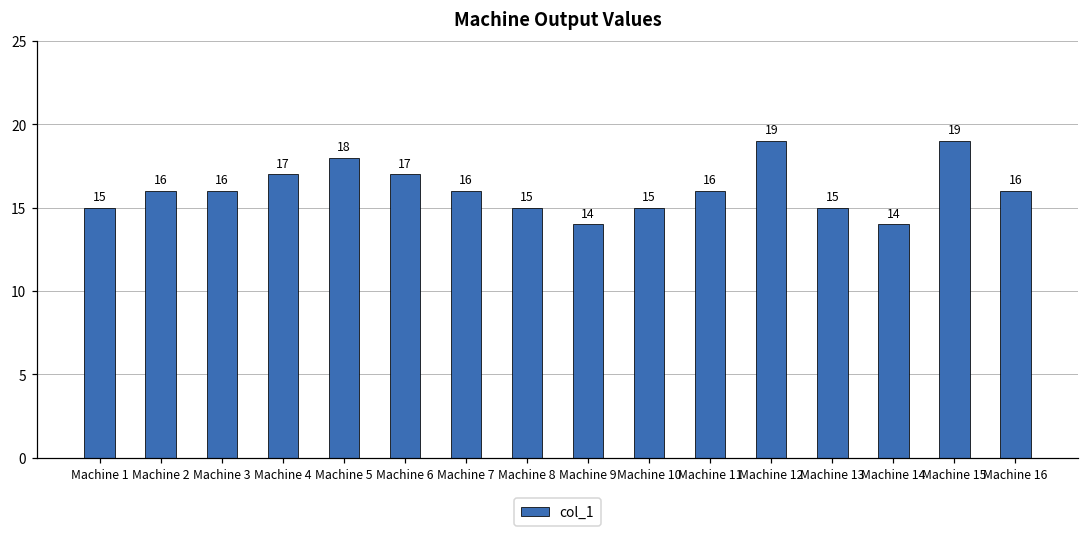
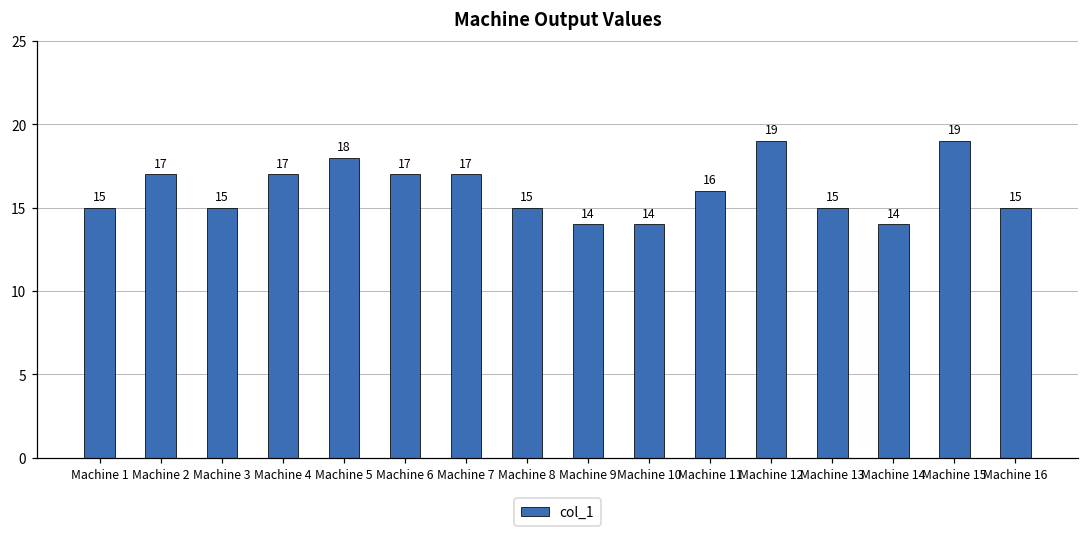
Machine 2: 16 -> 17
Machine 3: 16 -> 15
Machine 7: 16 -> 17
Machine 10: 15 -> 14
Machine 16: 16 -> 15
